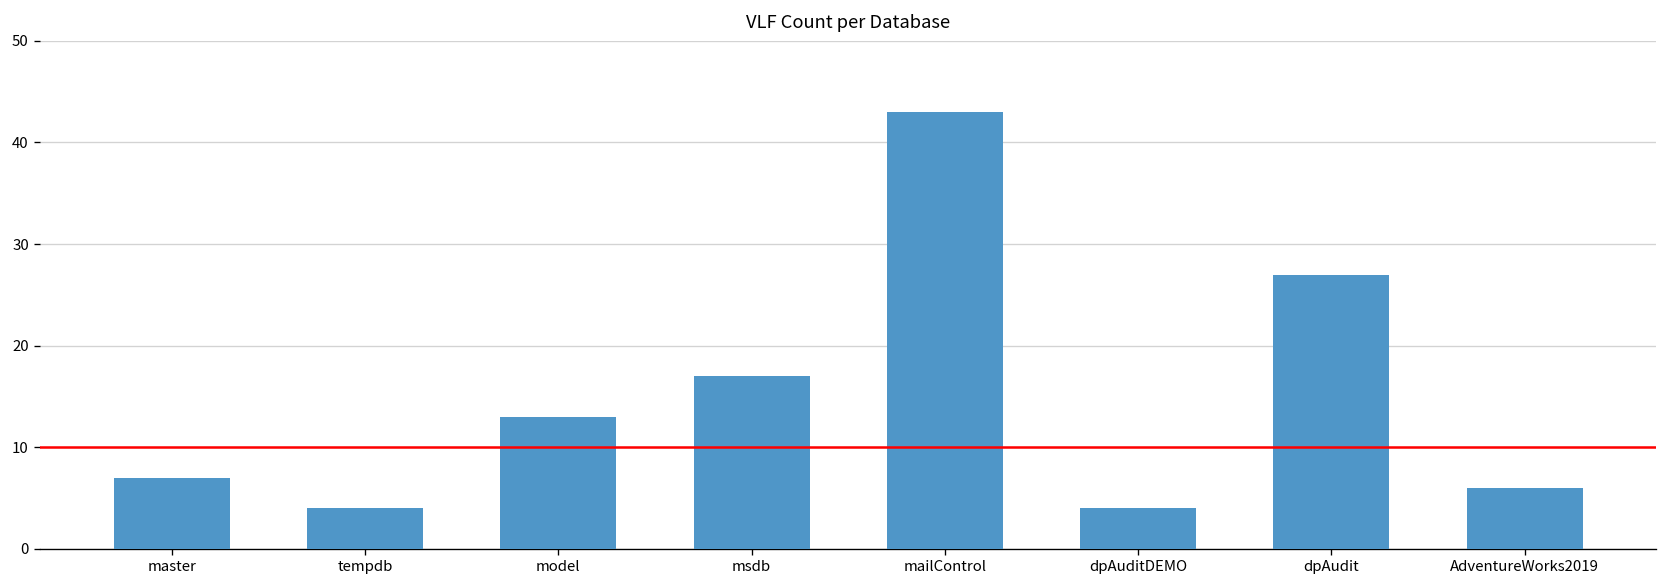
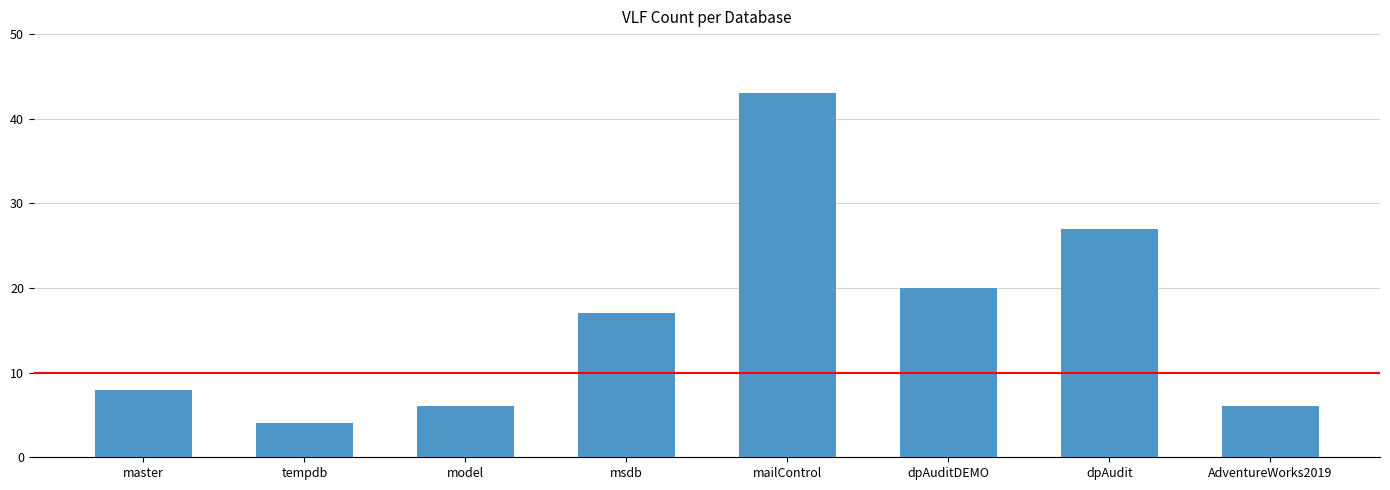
master: 7 -> 8
model: 13 -> 6
dpAuditDEMO: 4 -> 20
